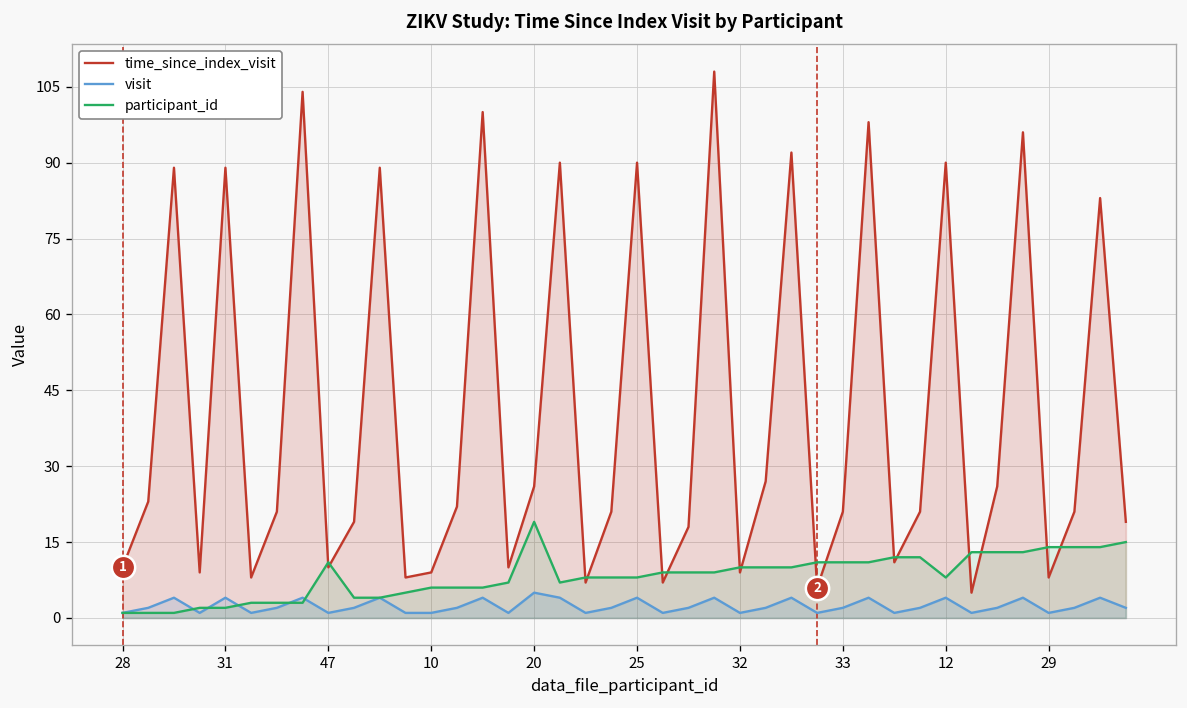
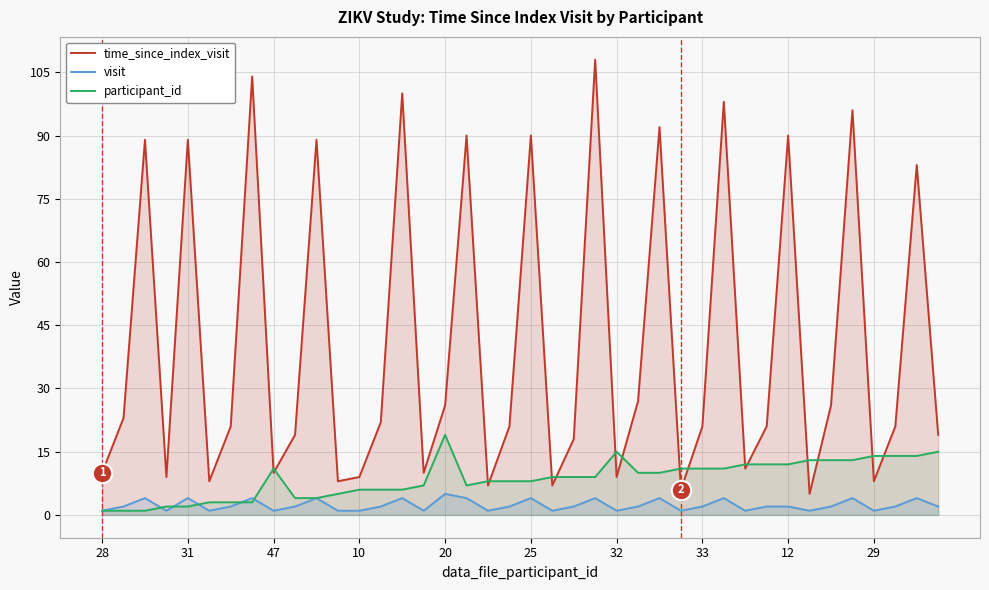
participant_id, 32: 10 -> 15
visit, 12: 4 -> 2
participant_id, 12: 8 -> 12
